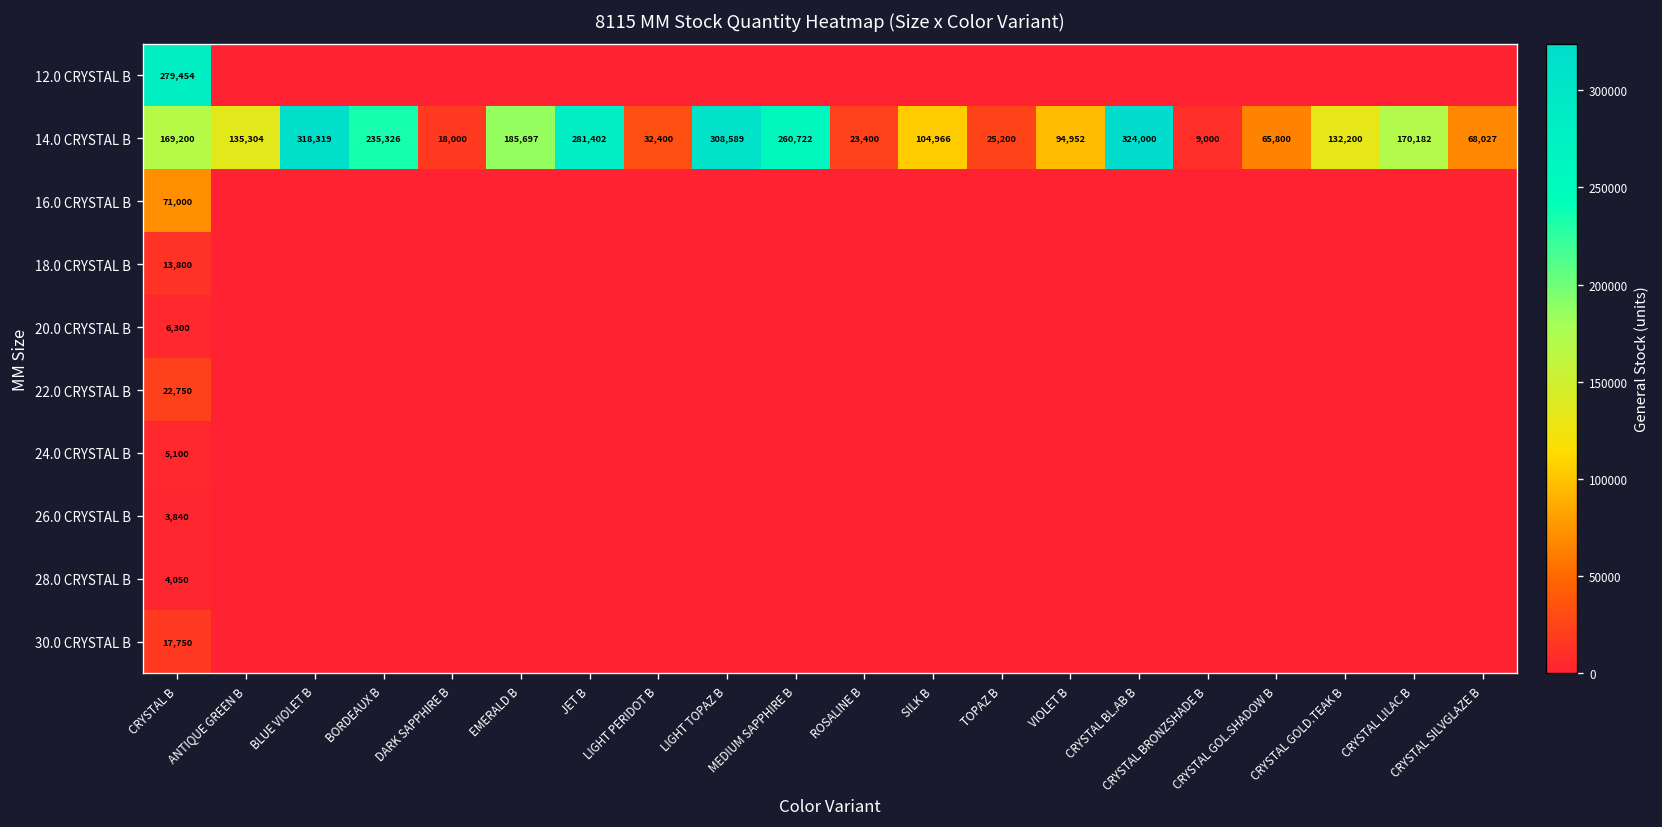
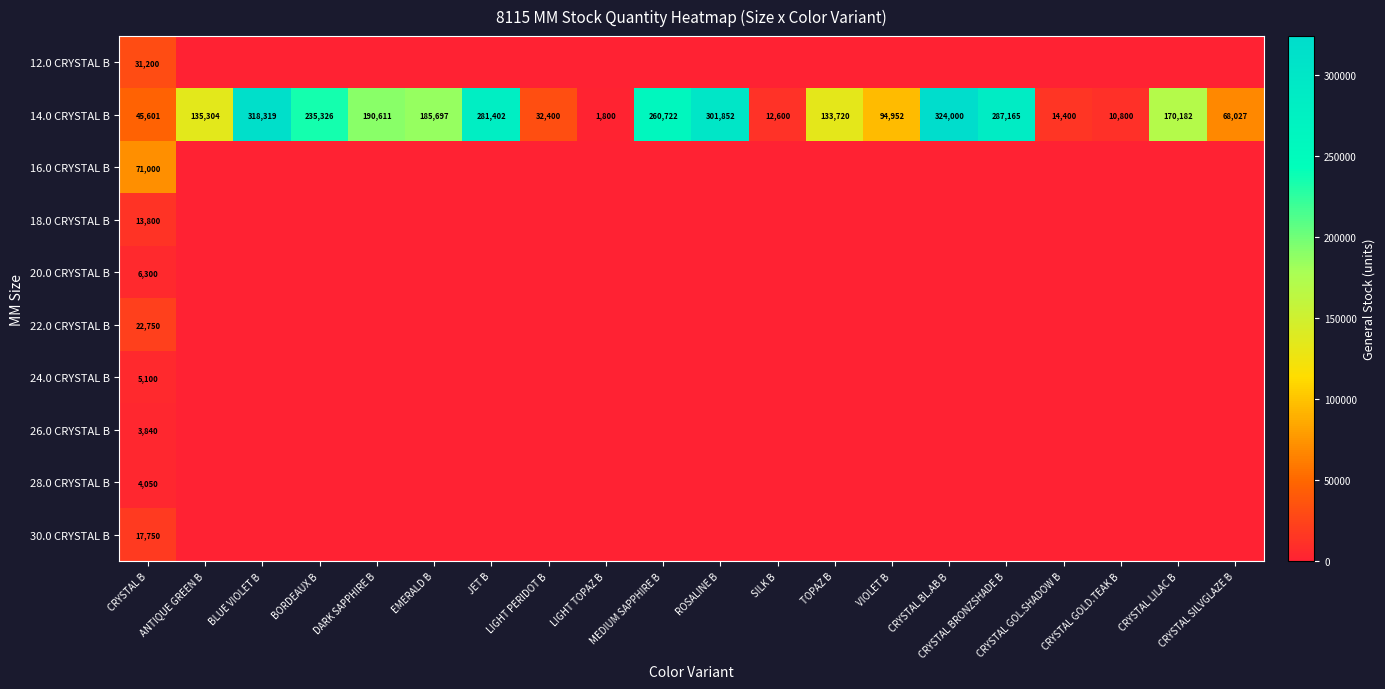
12.0 CRYSTAL B, CRYSTAL B: 279,454 -> 31,200
14.0 CRYSTAL B, CRYSTAL B: 169,200 -> 45,601
14.0 CRYSTAL B, DARK SAPPHIRE B: 18,000 -> 190,611
14.0 CRYSTAL B, LIGHT TOPAZ B: 308,589 -> 1,800
14.0 CRYSTAL B, ROSALINE B: 23,400 -> 301,852
14.0 CRYSTAL B, SILK B: 104,966 -> 12,600
14.0 CRYSTAL B, TOPAZ B: 25,200 -> 133,720
14.0 CRYSTAL B, CRYSTAL BRONZSHADE B: 9,000 -> 287,165
14.0 CRYSTAL B, CRYSTAL GOL.SHADOW B: 65,800 -> 14,400
14.0 CRYSTAL B, CRYSTAL GOLD.TEAK B: 132,200 -> 10,800
